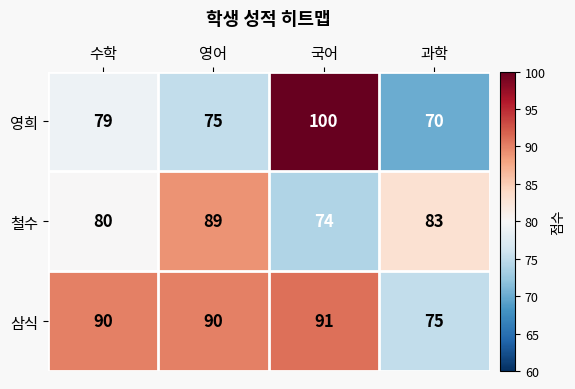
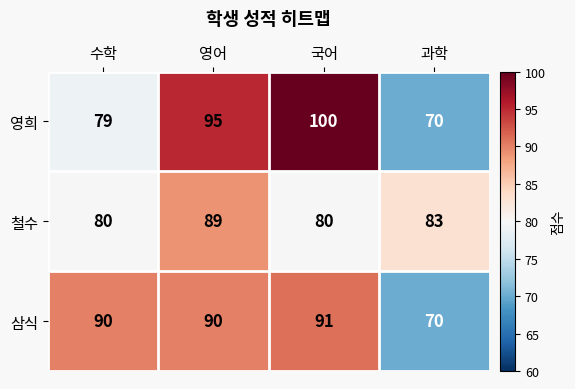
영희, 영어: 75 -> 95
철수, 국어: 74 -> 80
삼식, 과학: 75 -> 70
